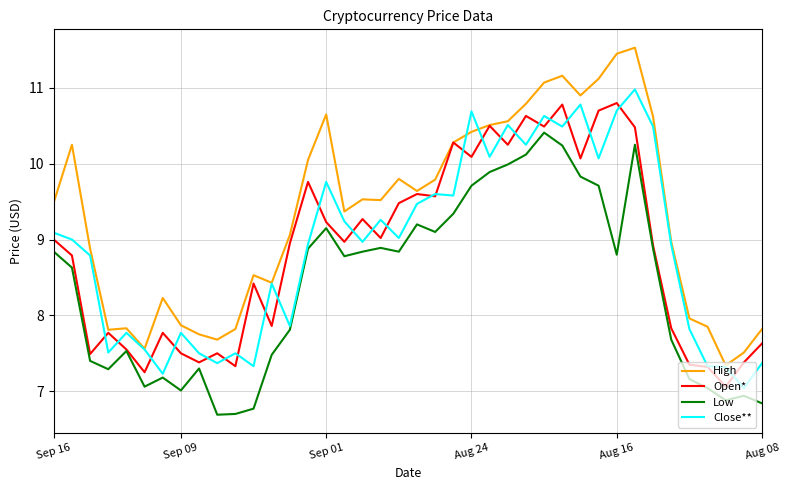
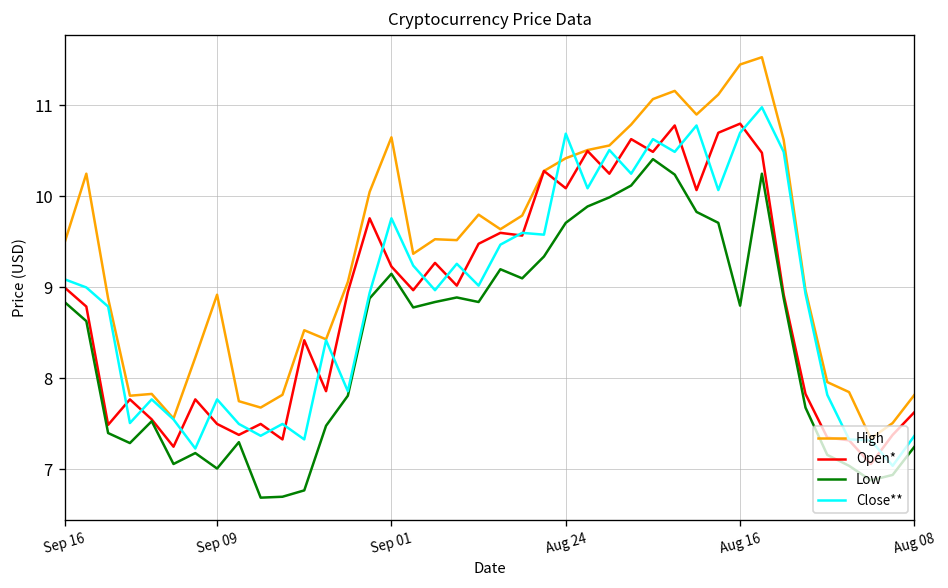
High, Sep 09: 7.9 -> 8.9
Low, Aug 08: 6.8 -> 7.3
